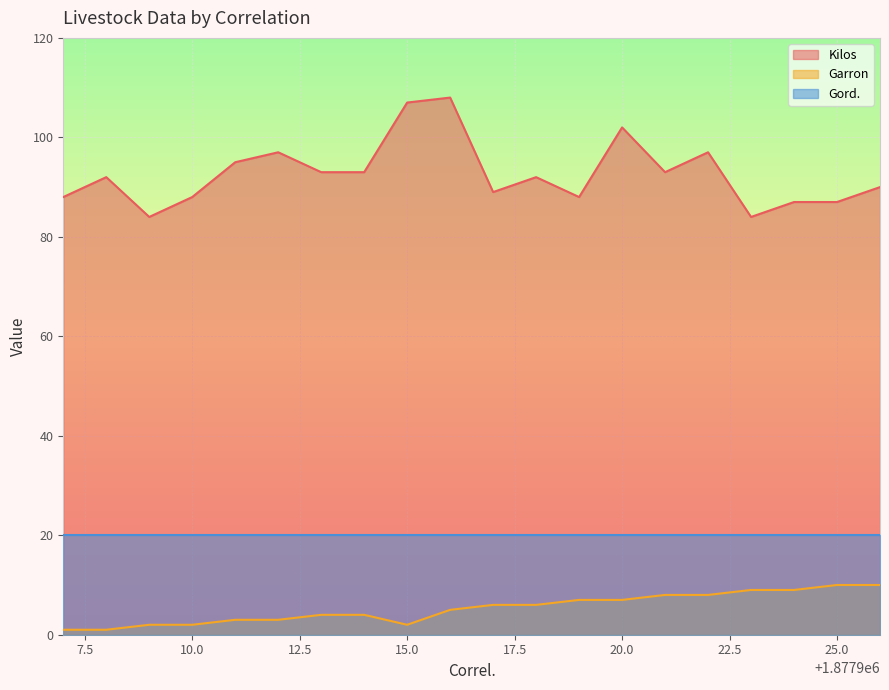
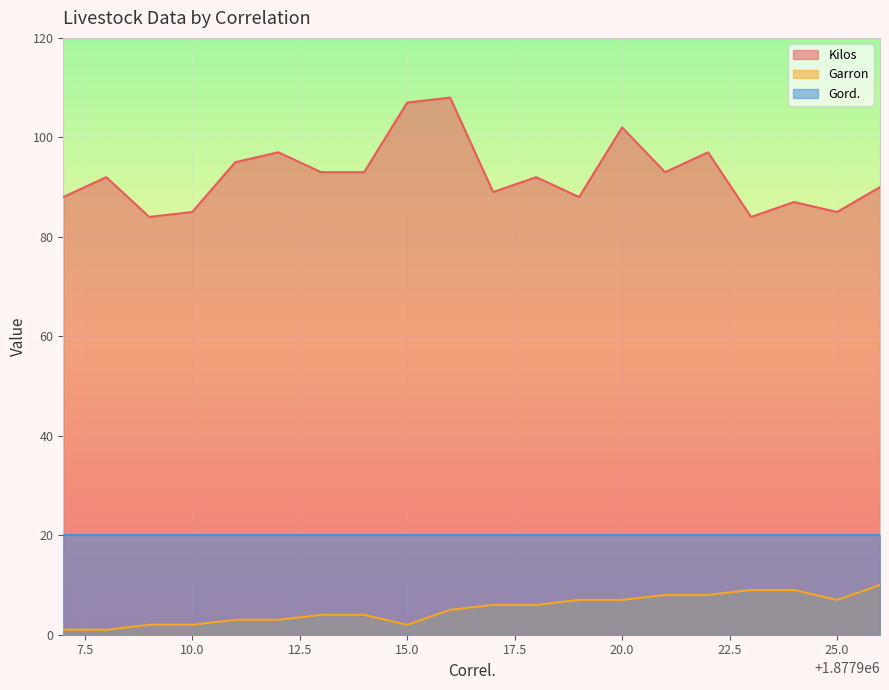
Kilos, 10.0: 88 -> 85
Kilos, 25.0: 87 -> 85
Garron, 25.0: 10 -> 7
